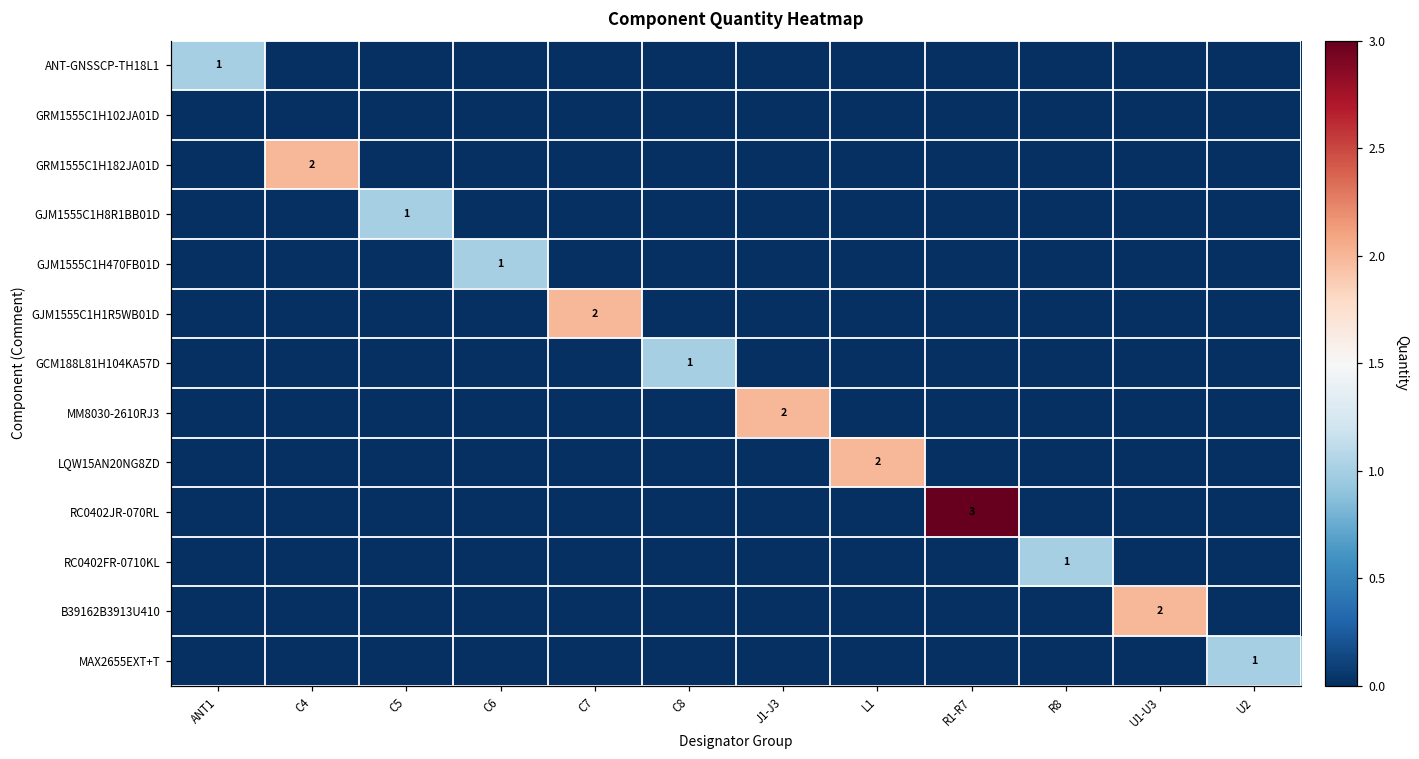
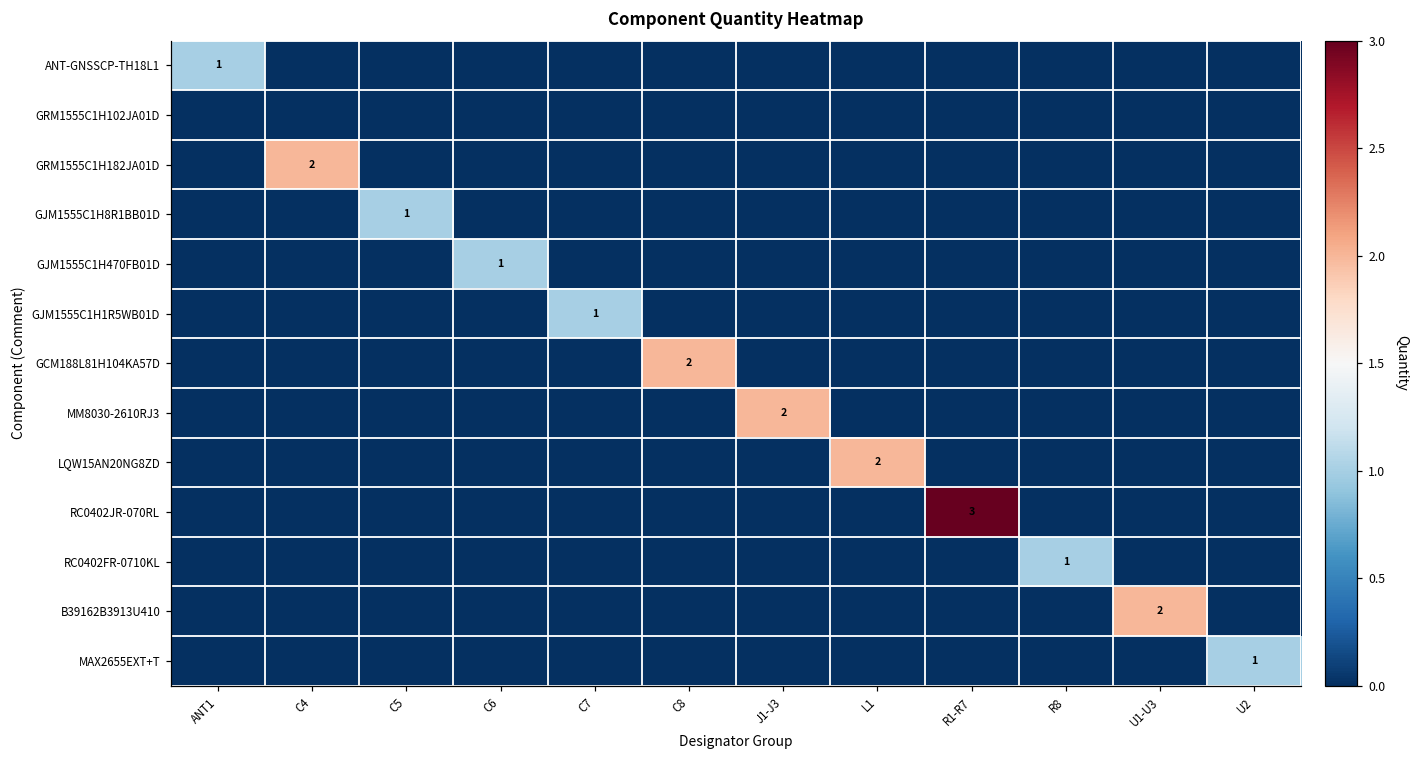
GJM1555C1H1R5WB01D, C7: 2 -> 1
GCM188L81H104KA57D, C8: 1 -> 2
